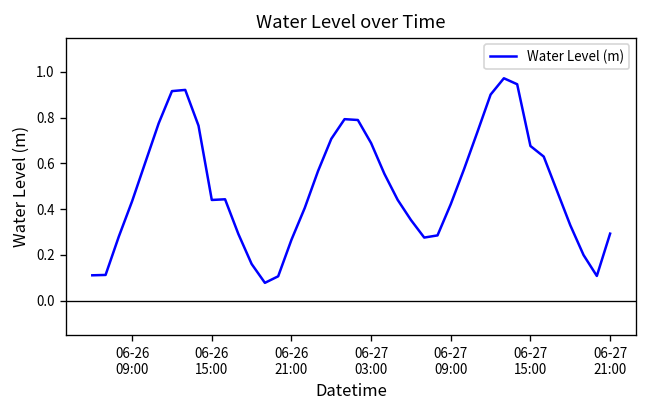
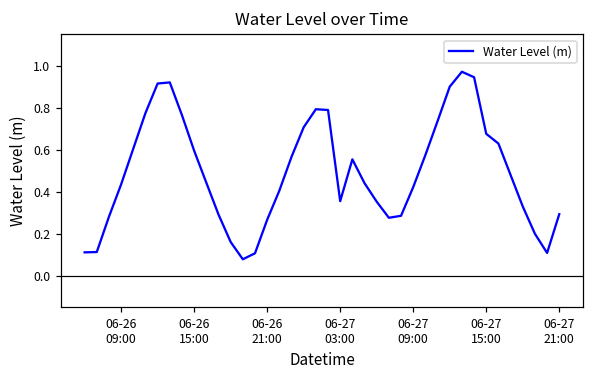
06-26 15:00: 0.44 -> 0.60
06-27 03:00: 0.69 -> 0.35
